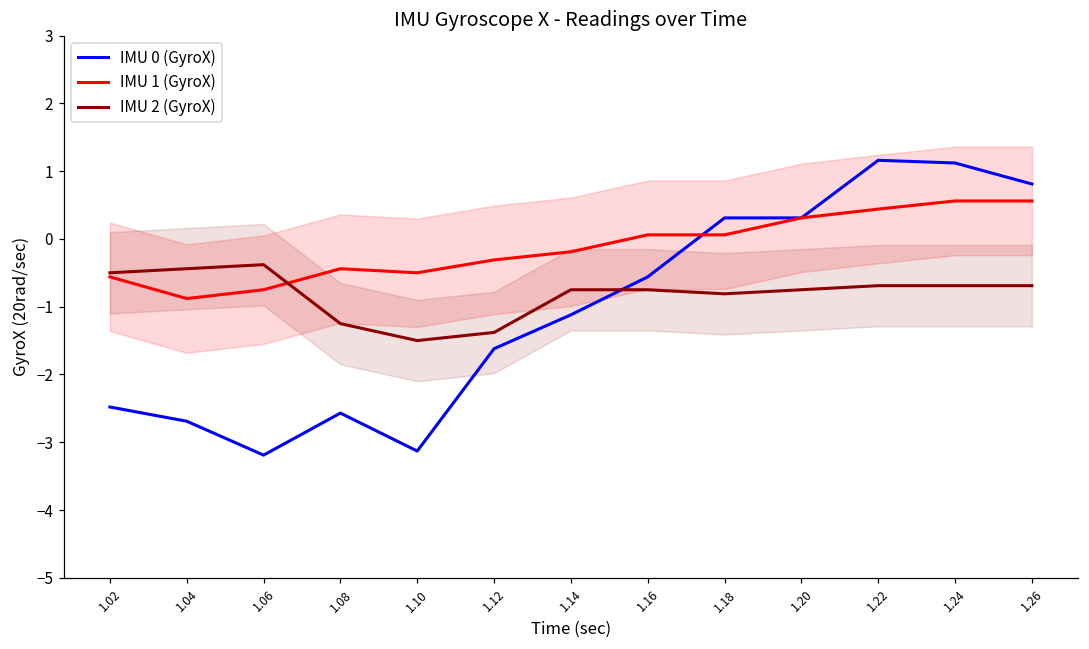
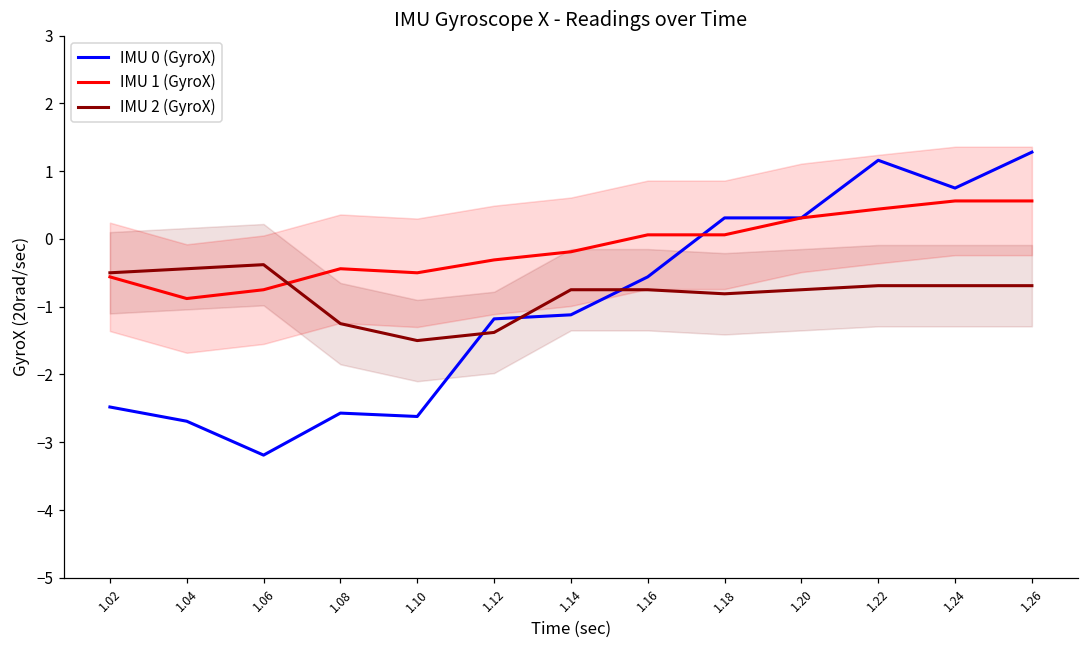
IMU 0 (GyroX), 1.10: -3.1 -> -2.6
IMU 0 (GyroX), 1.12: -1.6 -> -1.2
IMU 0 (GyroX), 1.24: 1.1 -> 0.8
IMU 0 (GyroX), 1.26: 0.8 -> 1.3
